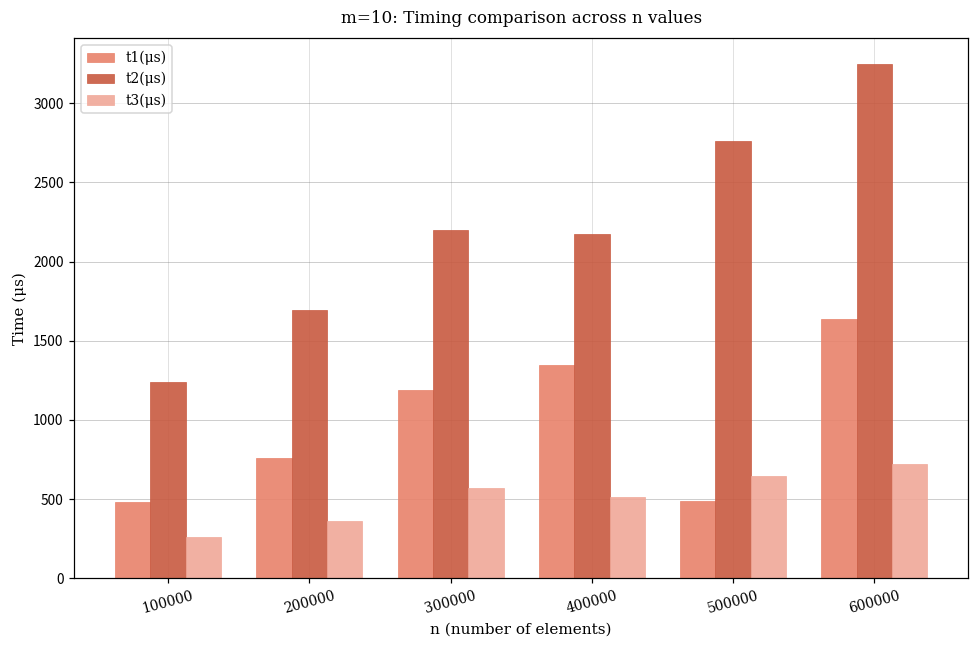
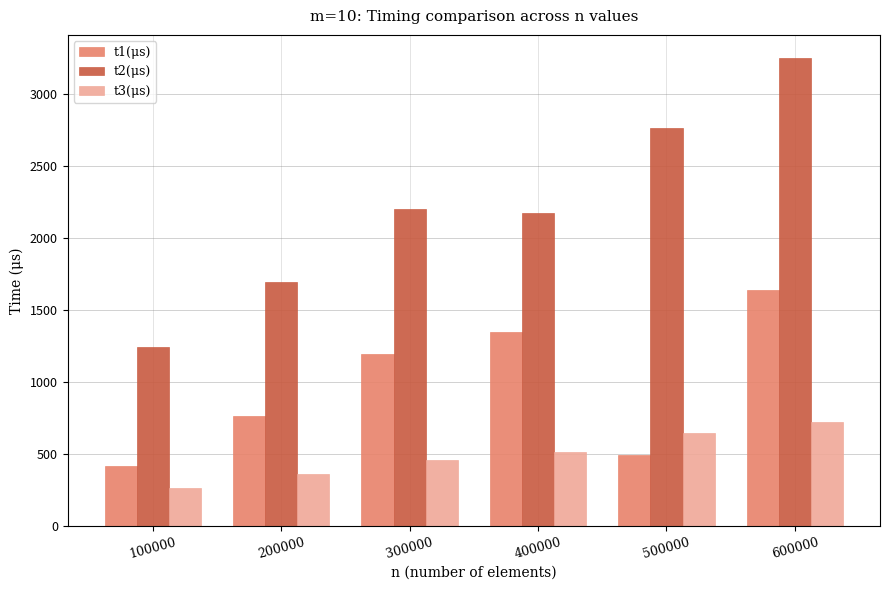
t1(μs), 100000: 480 -> 410
t3(μs), 300000: 570 -> 460
